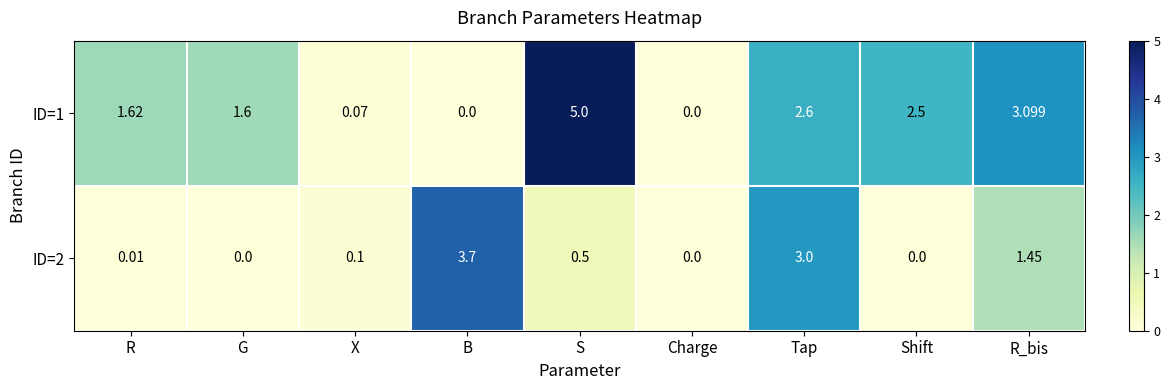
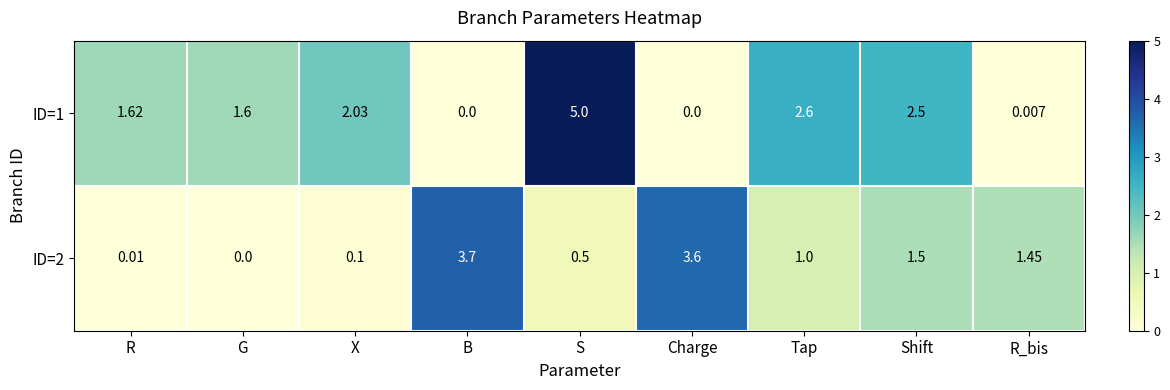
ID=1, X: 0.07 -> 2.03
ID=1, R_bis: 3.099 -> 0.007
ID=2, Charge: 0.0 -> 3.6
ID=2, Tap: 3.0 -> 1.0
ID=2, Shift: 0.0 -> 1.5
